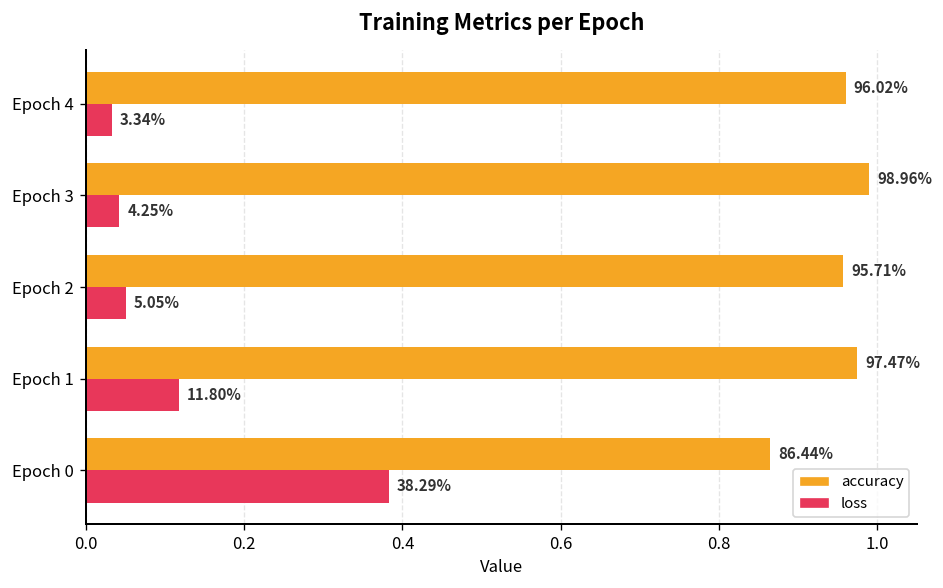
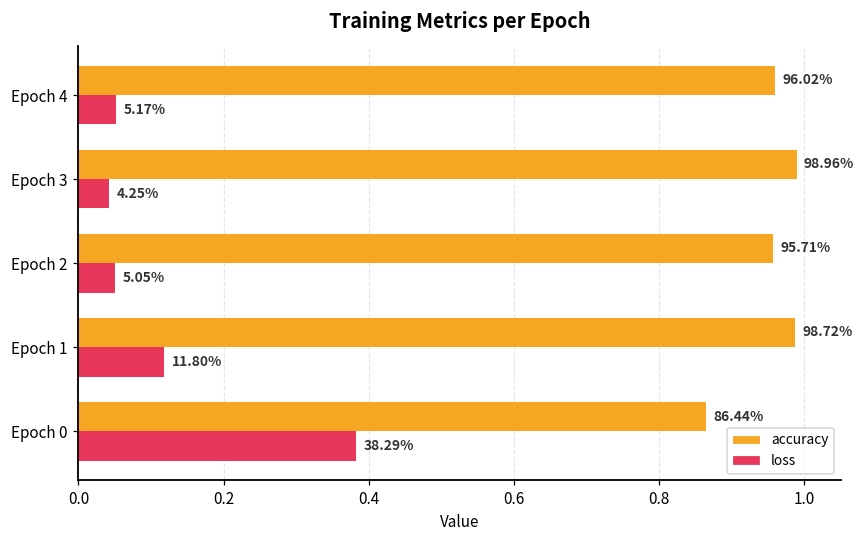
loss, Epoch 4: 3.34% -> 5.17%
accuracy, Epoch 1: 97.47% -> 98.72%
